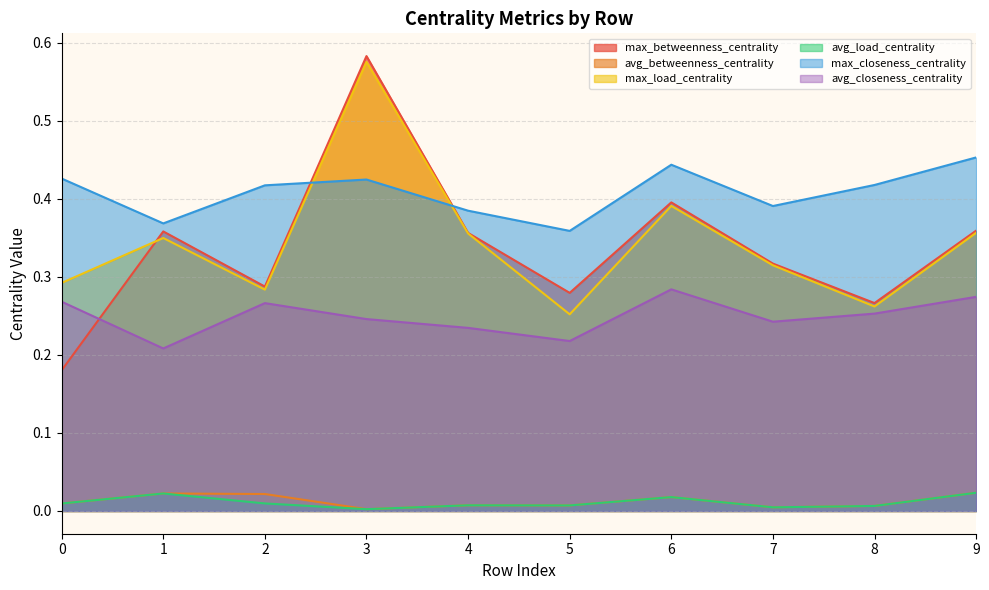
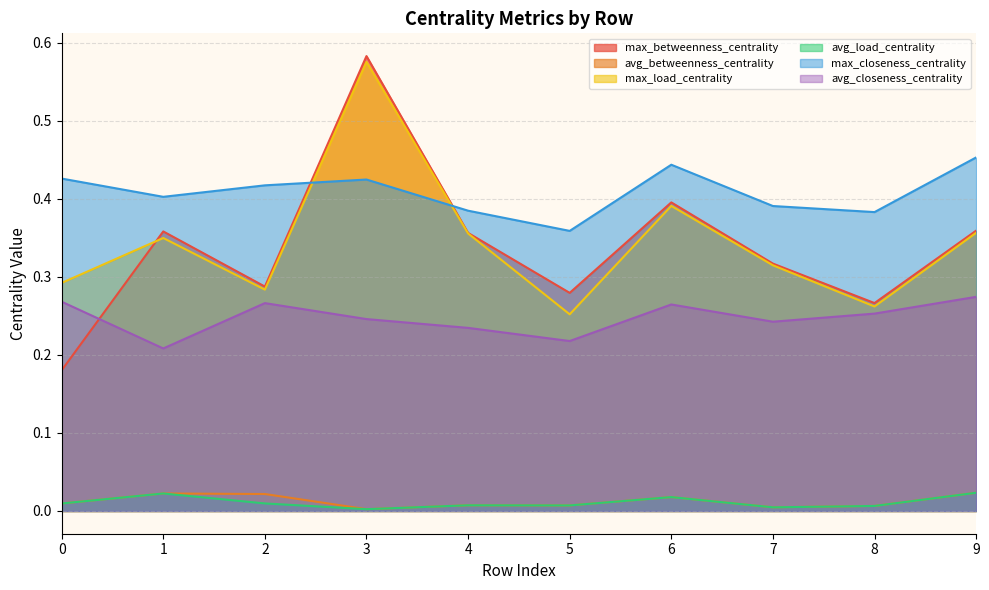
max_closeness_centrality, 1: 0.37 -> 0.40
avg_closeness_centrality, 6: 0.28 -> 0.26
max_closeness_centrality, 8: 0.42 -> 0.38
